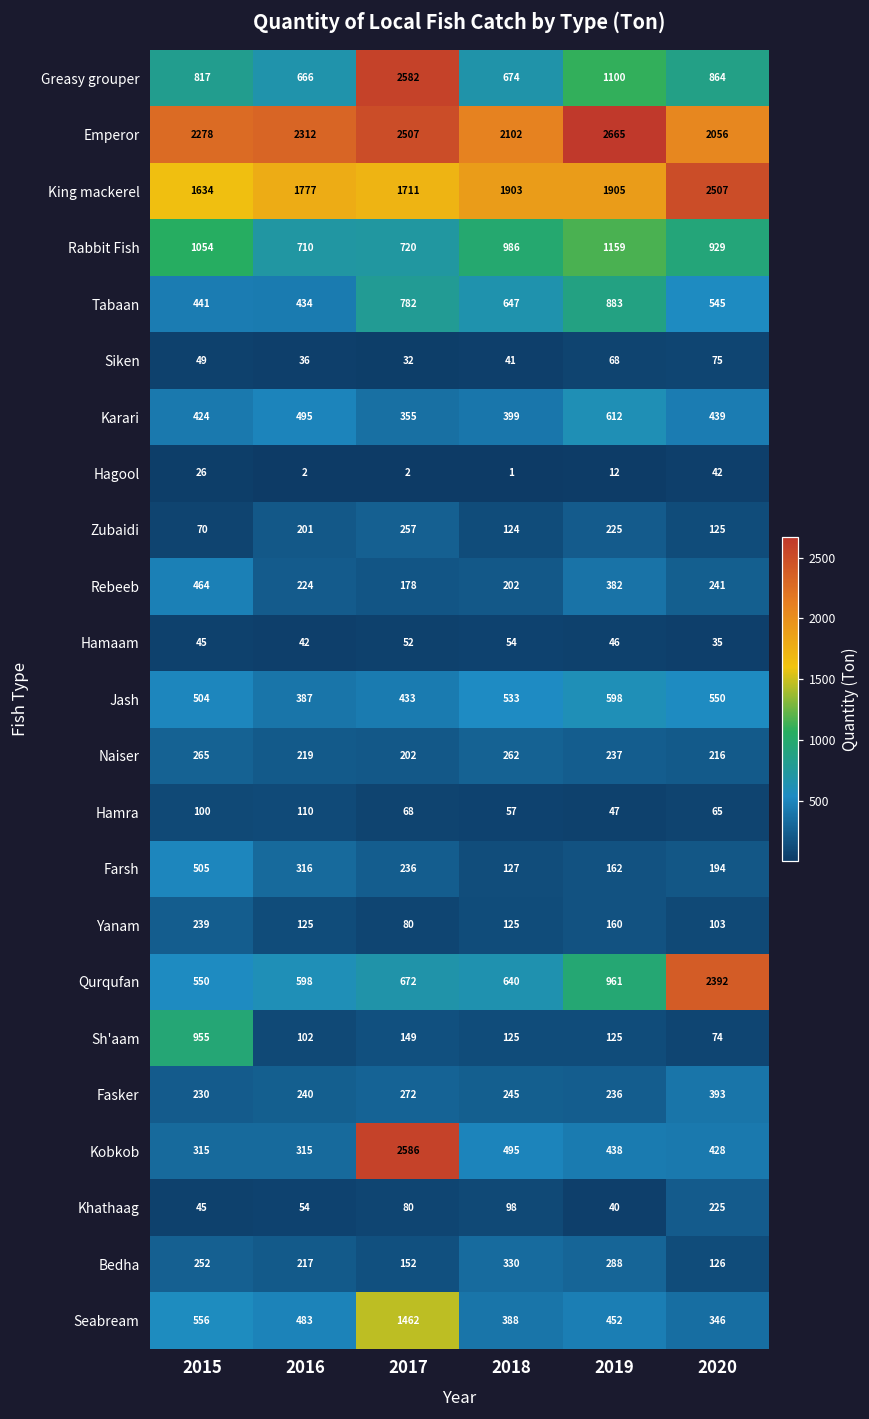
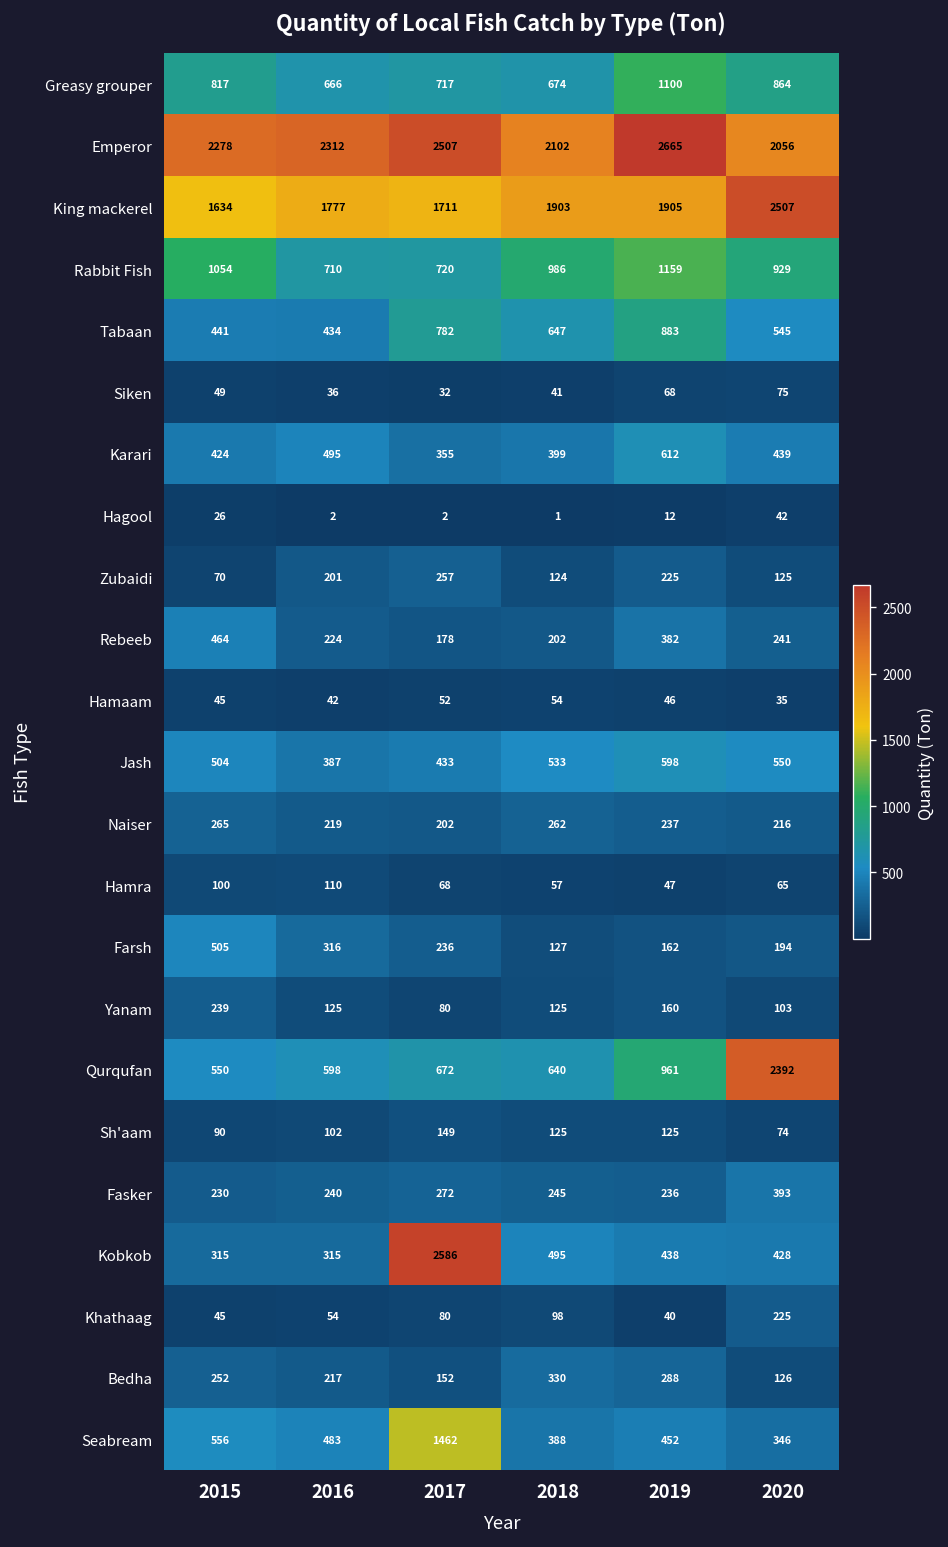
Greasy grouper, 2017: 2582 -> 717
Sh'aam, 2015: 955 -> 90
